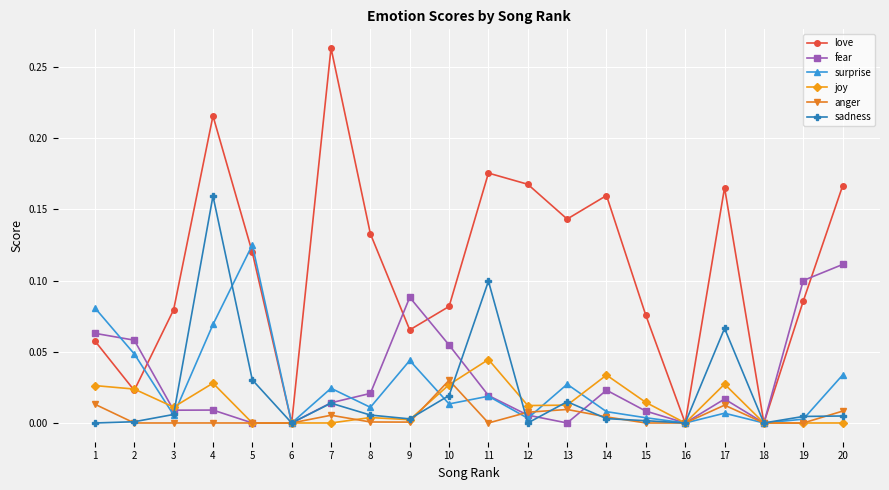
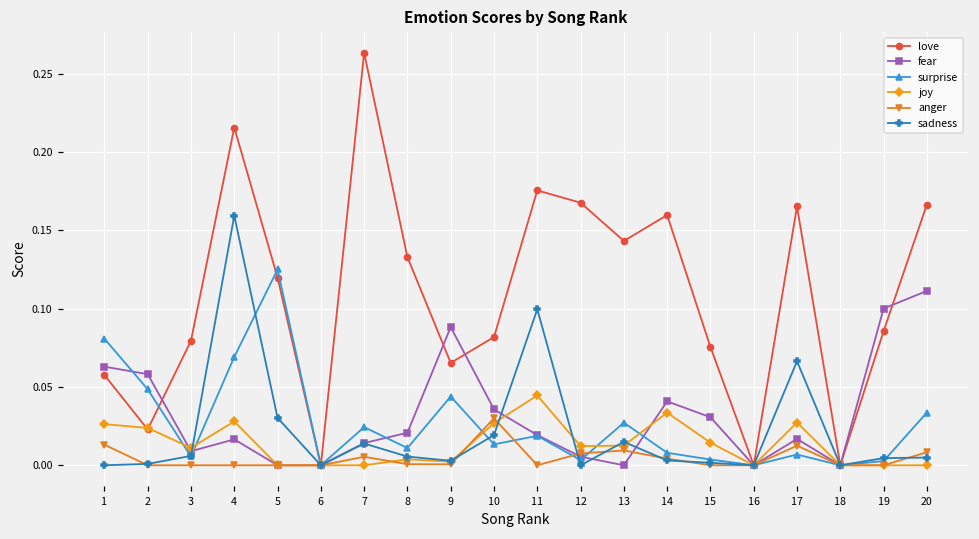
fear, 4: 0.009 -> 0.017
fear, 10: 0.055 -> 0.036
fear, 14: 0.023 -> 0.041
fear, 15: 0.008 -> 0.031
